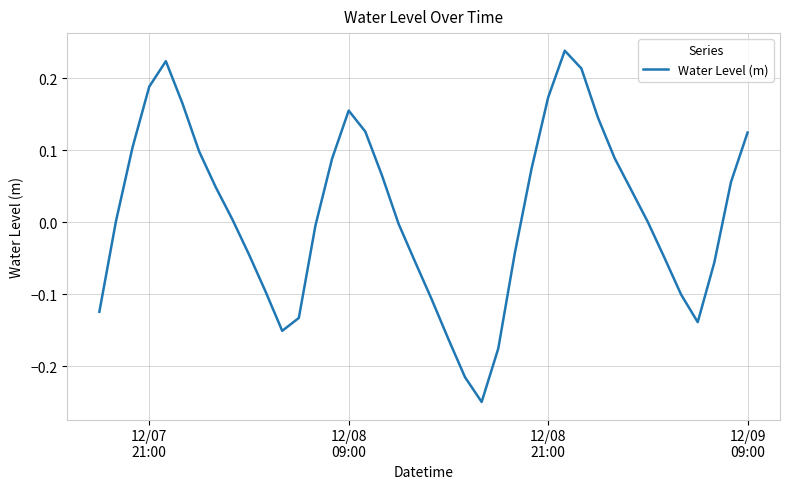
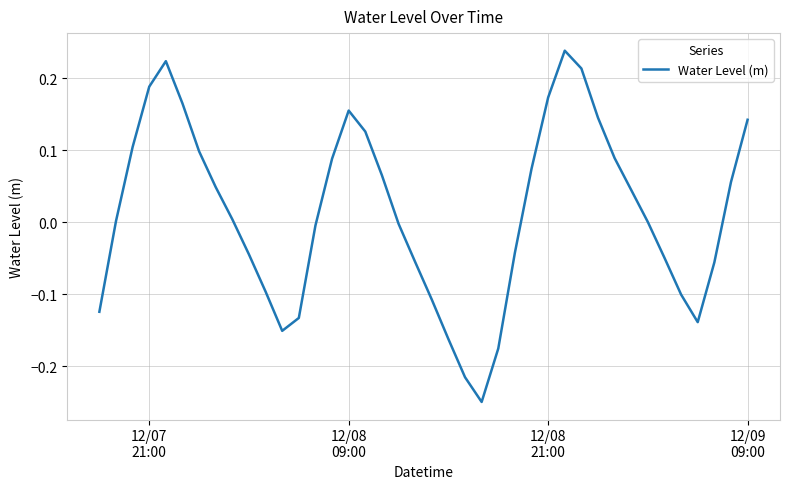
12/09 09:00: 0.12 -> 0.14
